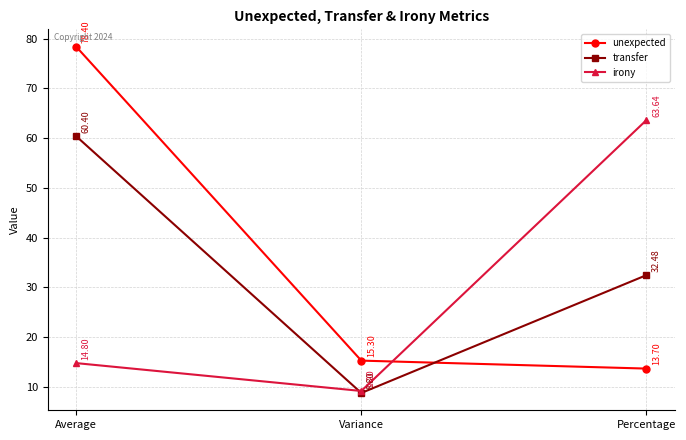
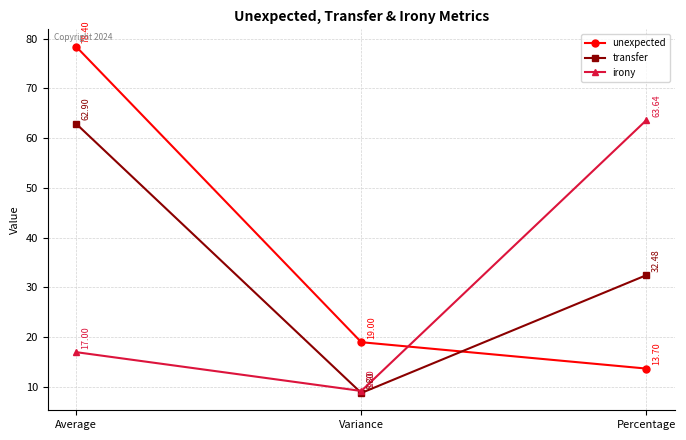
transfer, Average: 60.40 -> 62.90
irony, Average: 14.80 -> 17.00
unexpected, Variance: 15.30 -> 19.00
